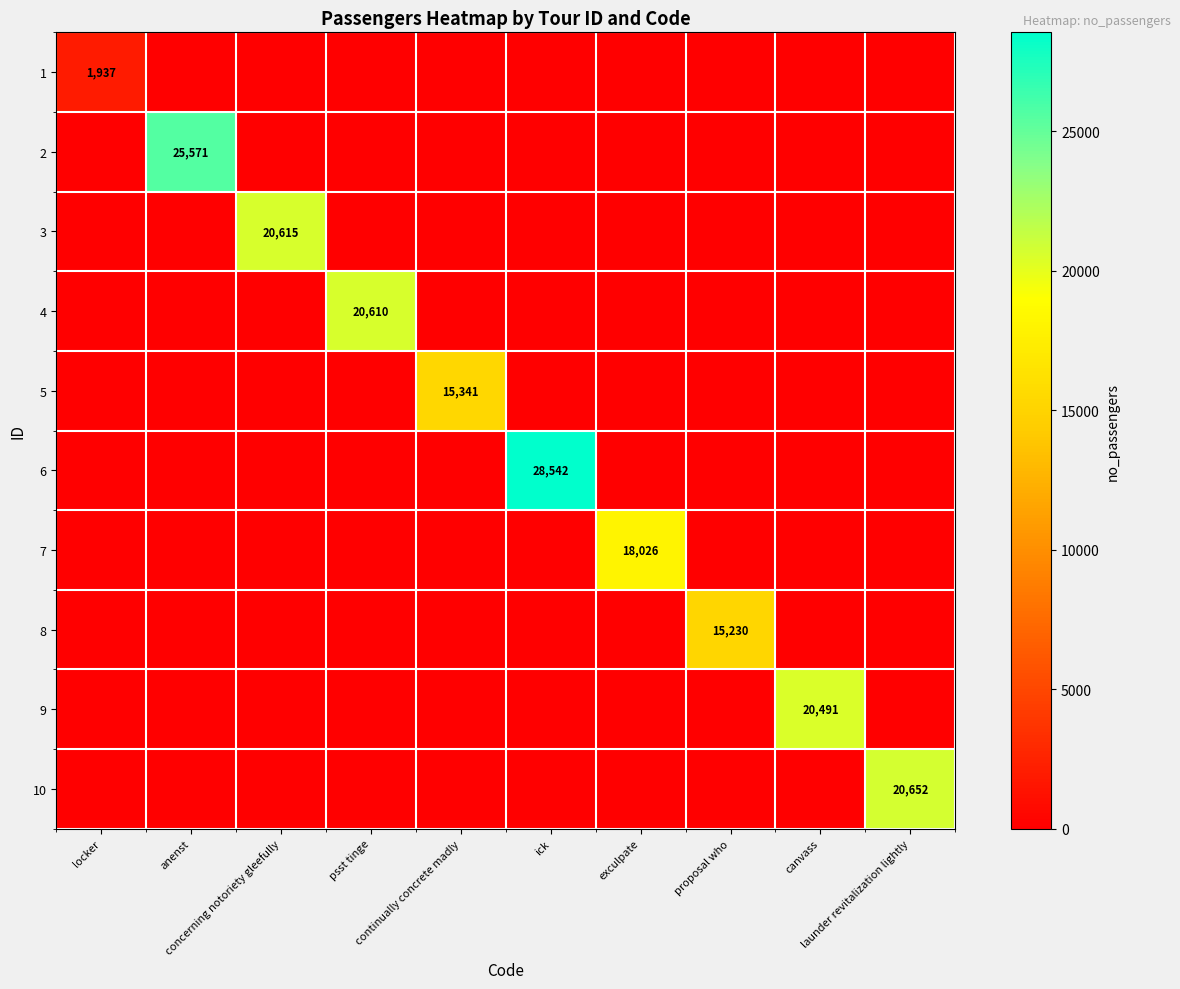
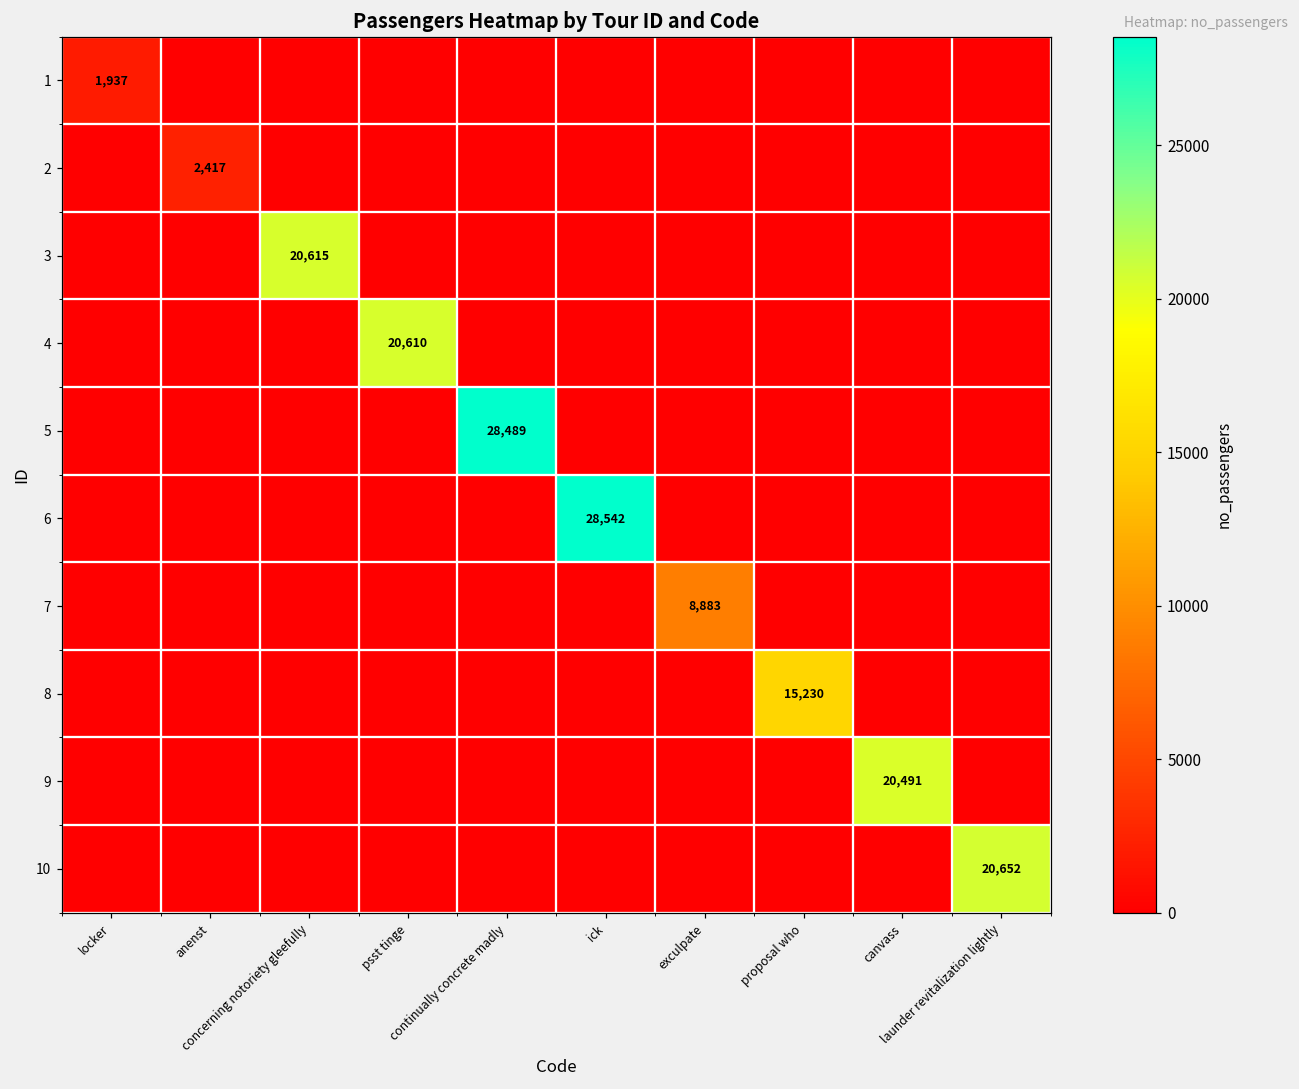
2, anenst: 25,571 -> 2,417
5, continually concrete madly: 15,341 -> 28,489
7, exculpate: 18,026 -> 8,883
